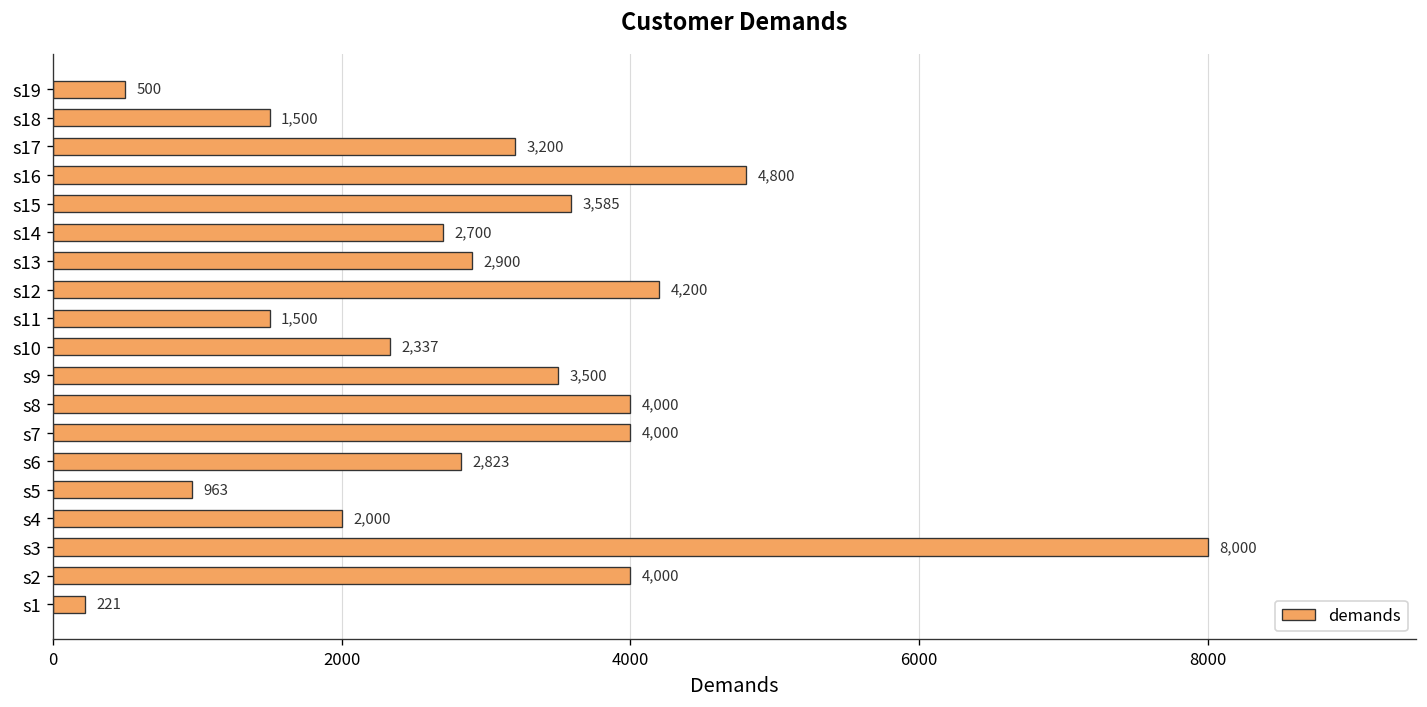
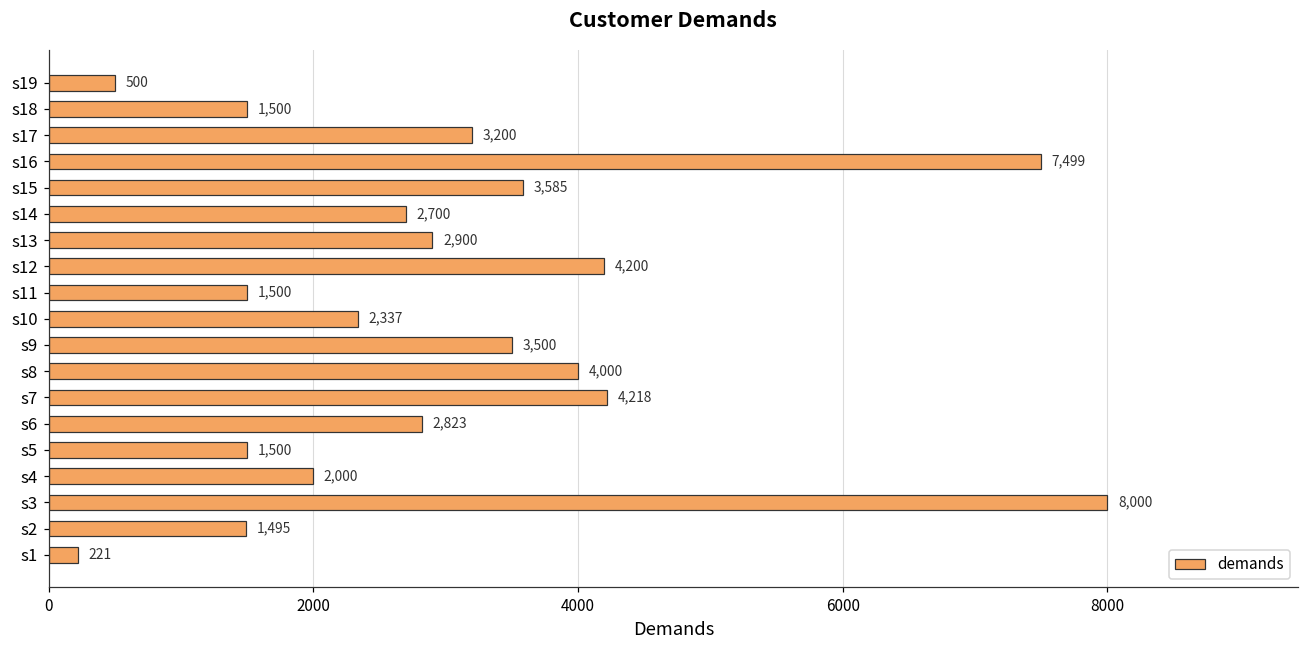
s16: 4,800 -> 7,499
s7: 4,000 -> 4,218
s5: 963 -> 1,500
s2: 4,000 -> 1,495
